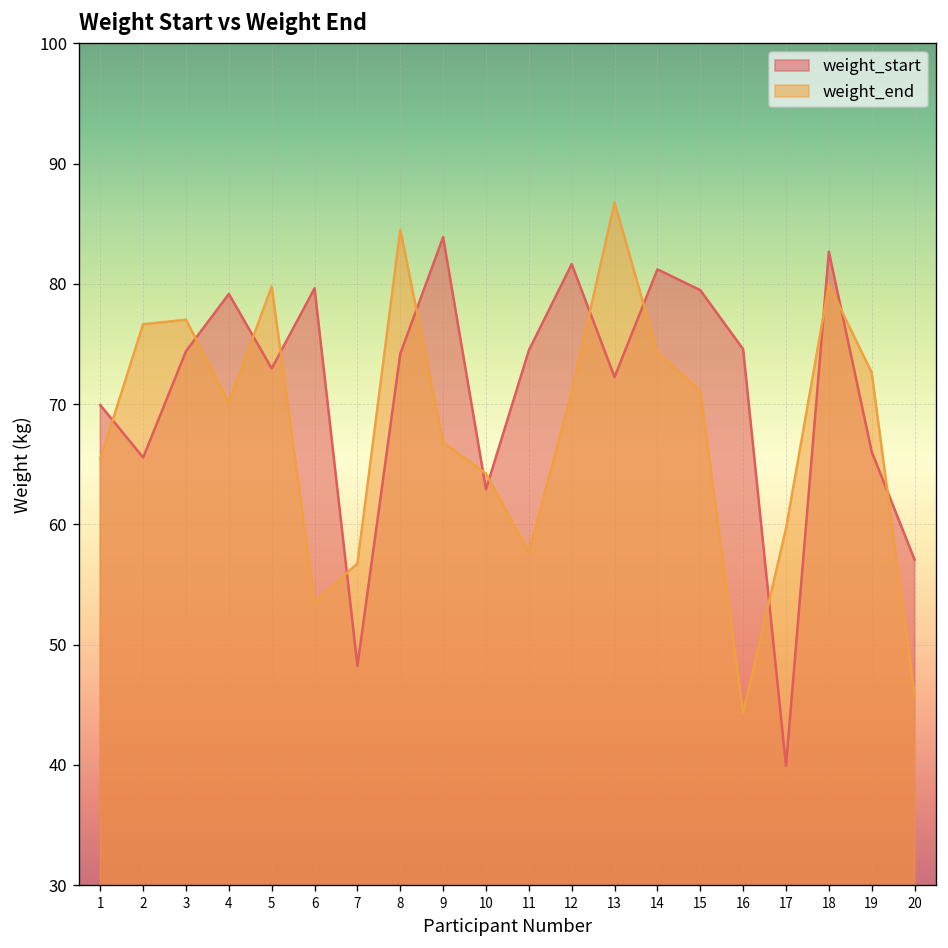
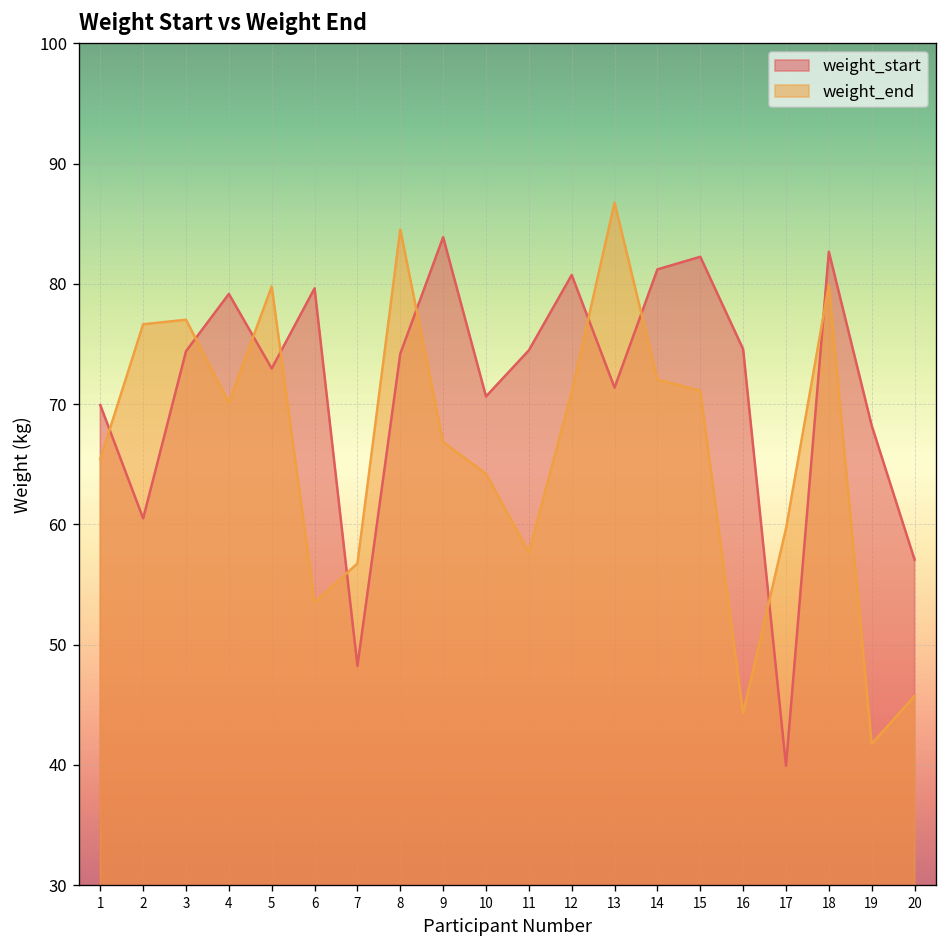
weight_start, 2: 65.6 -> 60.5
weight_start, 10: 62.9 -> 70.6
weight_start, 12: 81.6 -> 80.7
weight_start, 13: 72.3 -> 71.4
weight_end, 14: 74.3 -> 72.0
weight_start, 15: 79.5 -> 82.3
weight_start, 19: 66.0 -> 68.2
weight_end, 19: 72.6 -> 41.8
